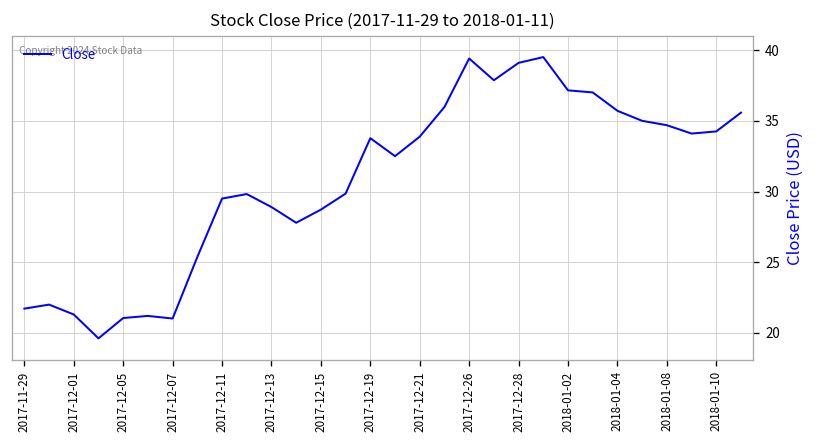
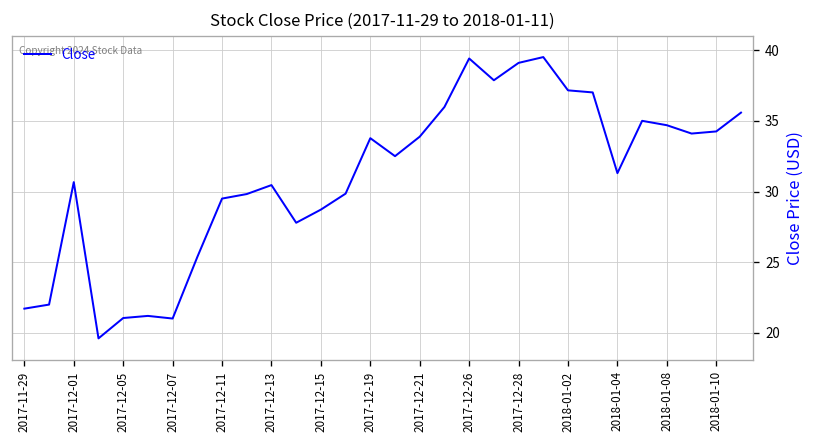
2017-12-01: 21.3 -> 30.7
2017-12-13: 28.9 -> 30.5
2018-01-04: 35.7 -> 31.3
